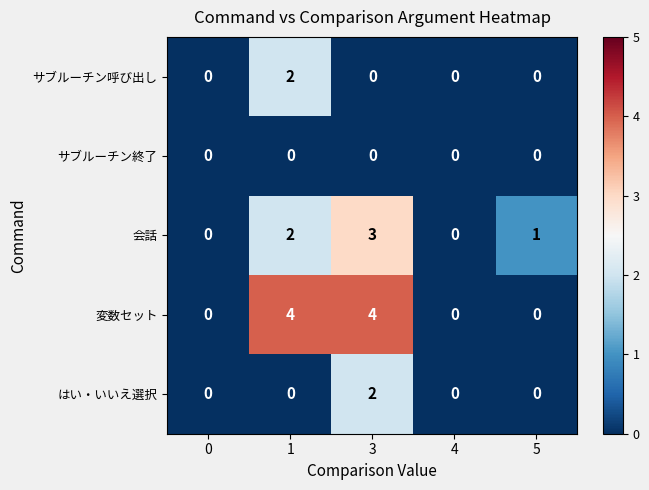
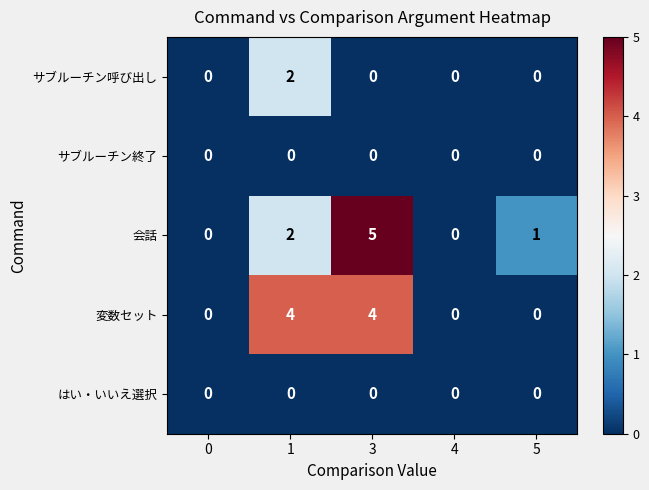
会話, 3: 3 -> 5
はい・いいえ選択, 3: 2 -> 0
